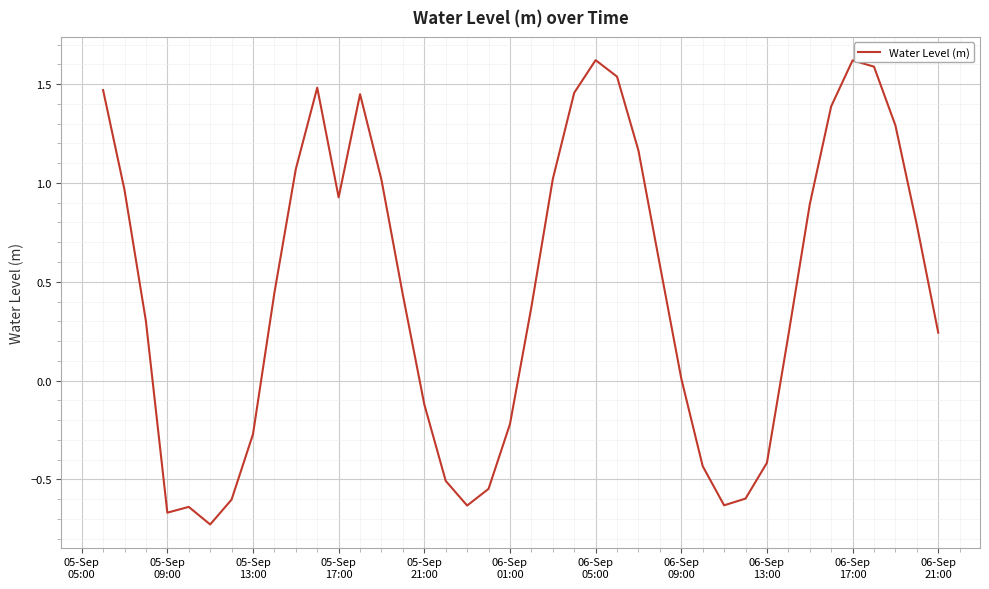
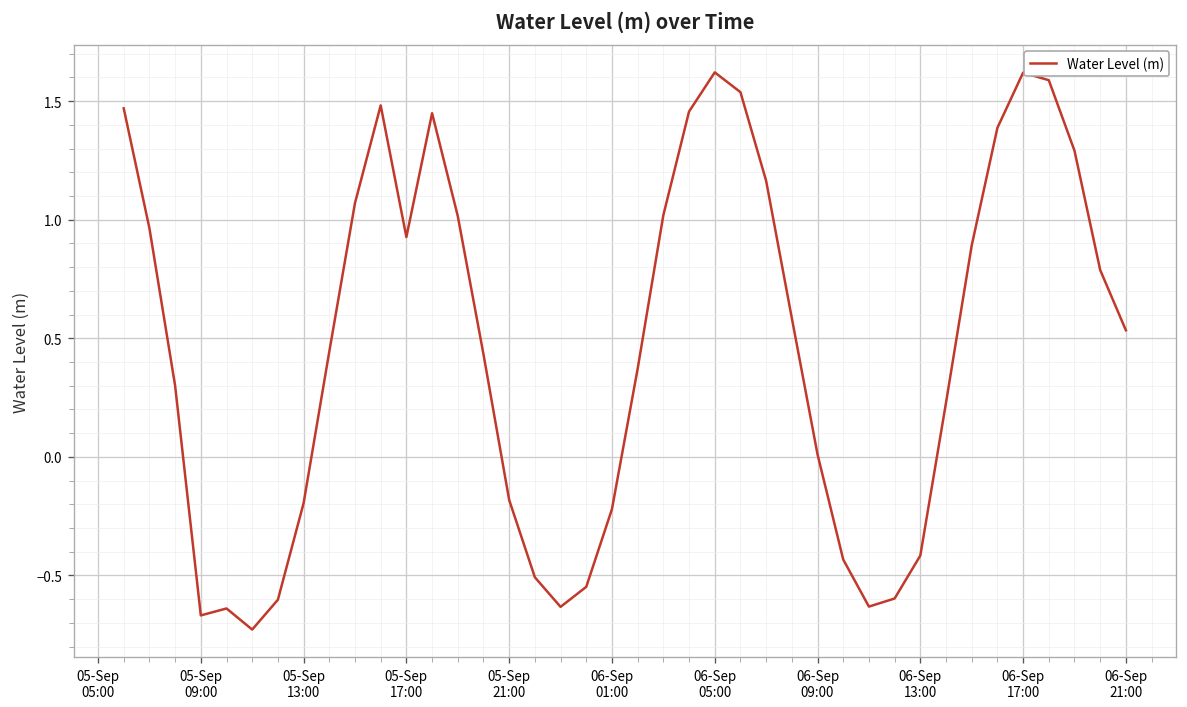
05-Sep 13:00: -0.27 -> -0.20
05-Sep 21:00: -0.12 -> -0.18
06-Sep 21:00: 0.24 -> 0.53
